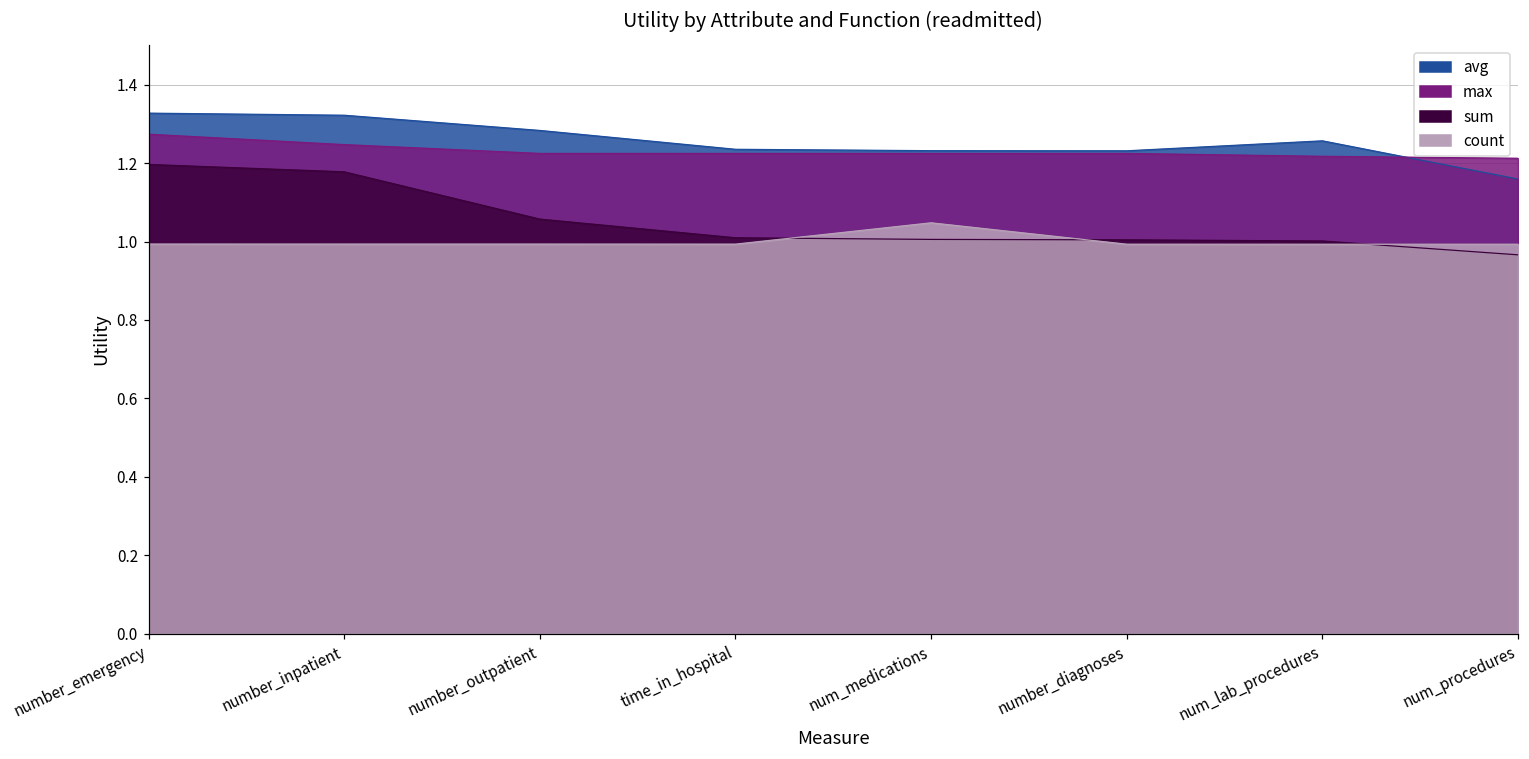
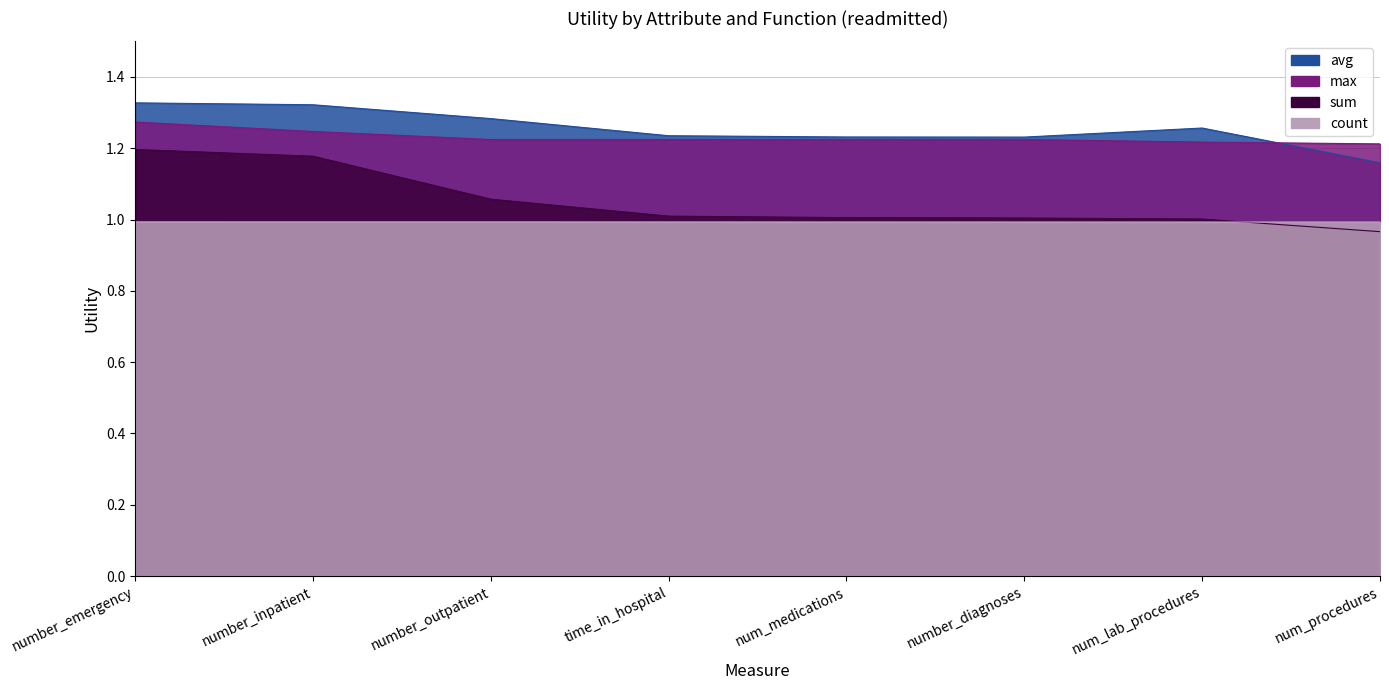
count, num_medications: 1.05 -> 0.99
